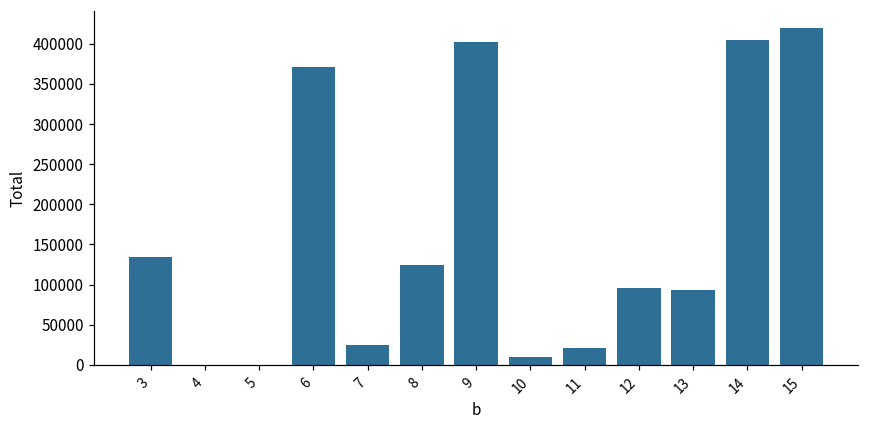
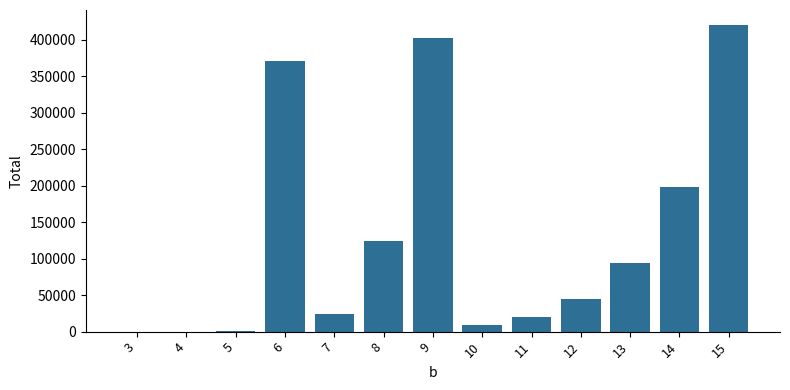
3: 130000 -> 0
12: 100000 -> 40000
14: 410000 -> 200000
